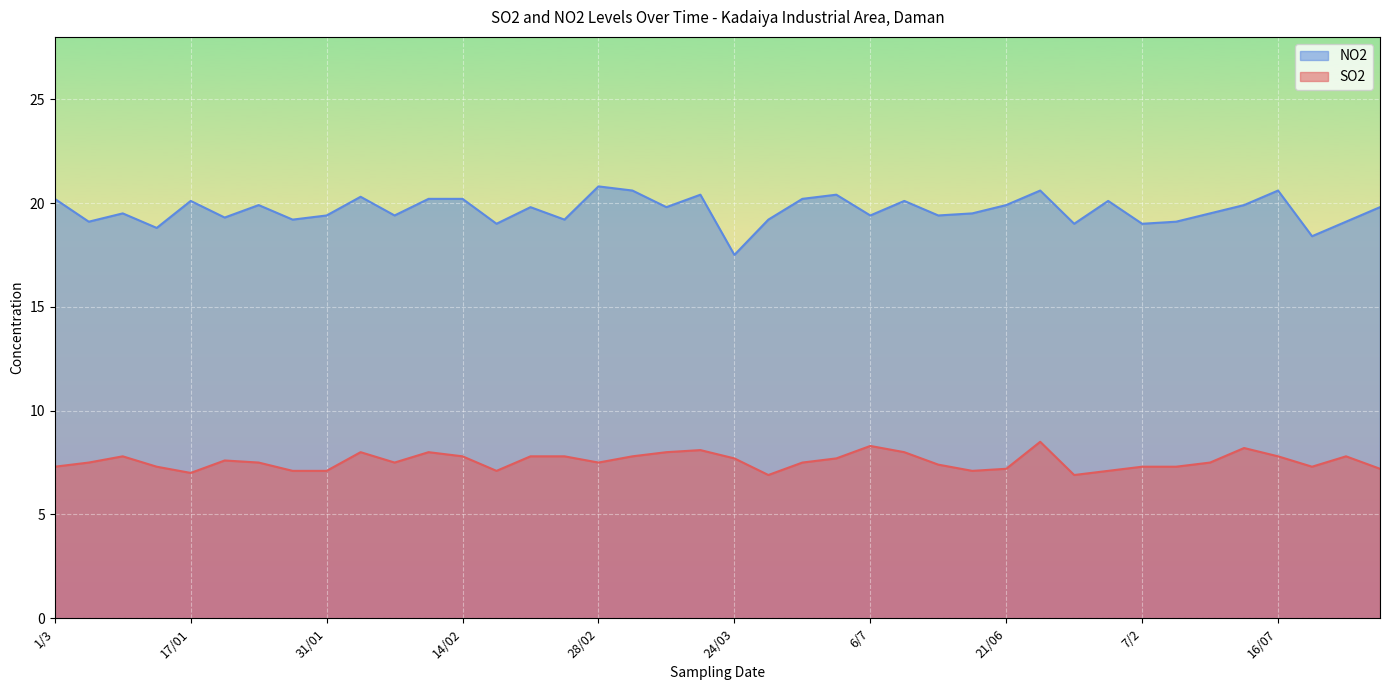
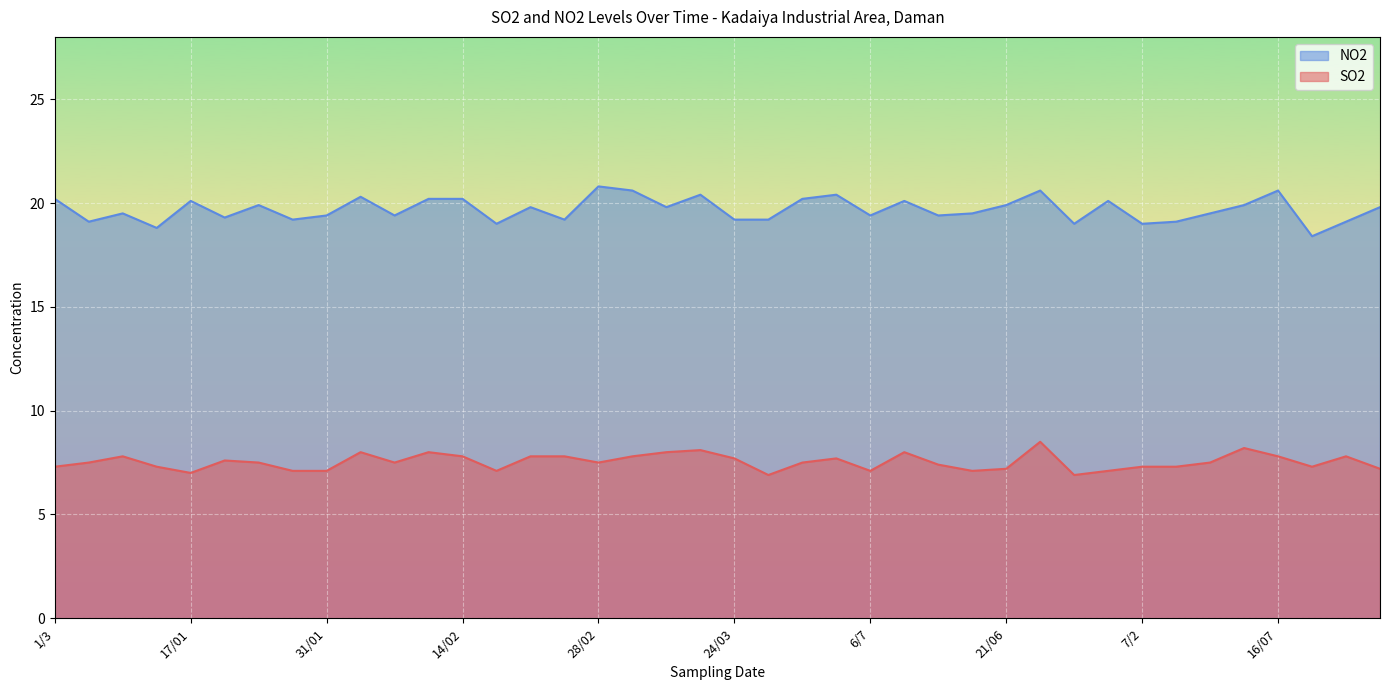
NO2, 24/03: 17.5 -> 19.2
SO2, 6/7: 8.3 -> 7.1
